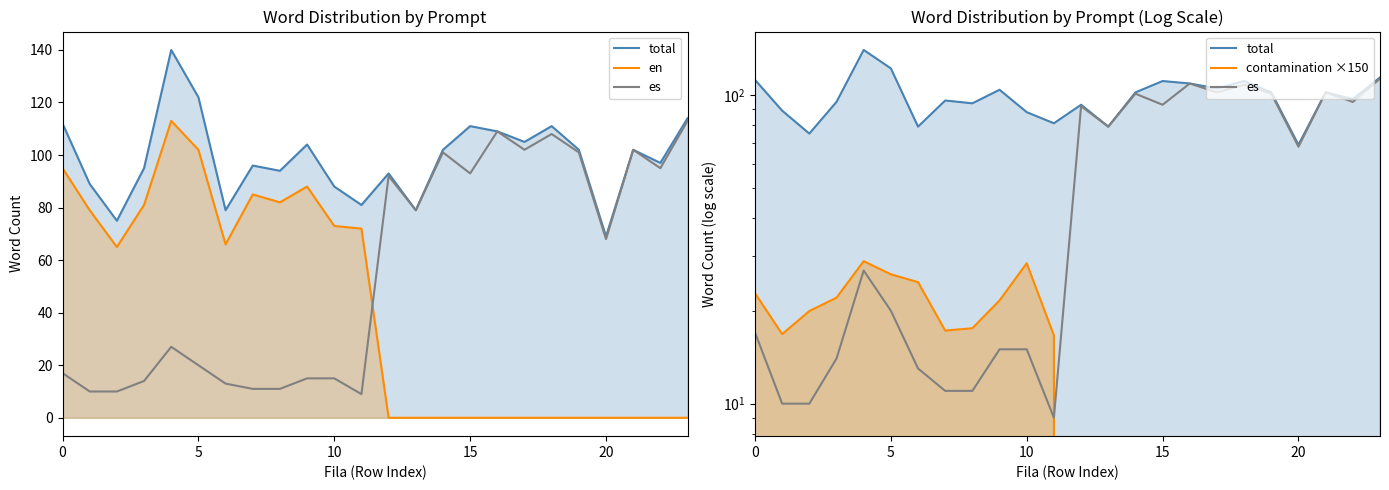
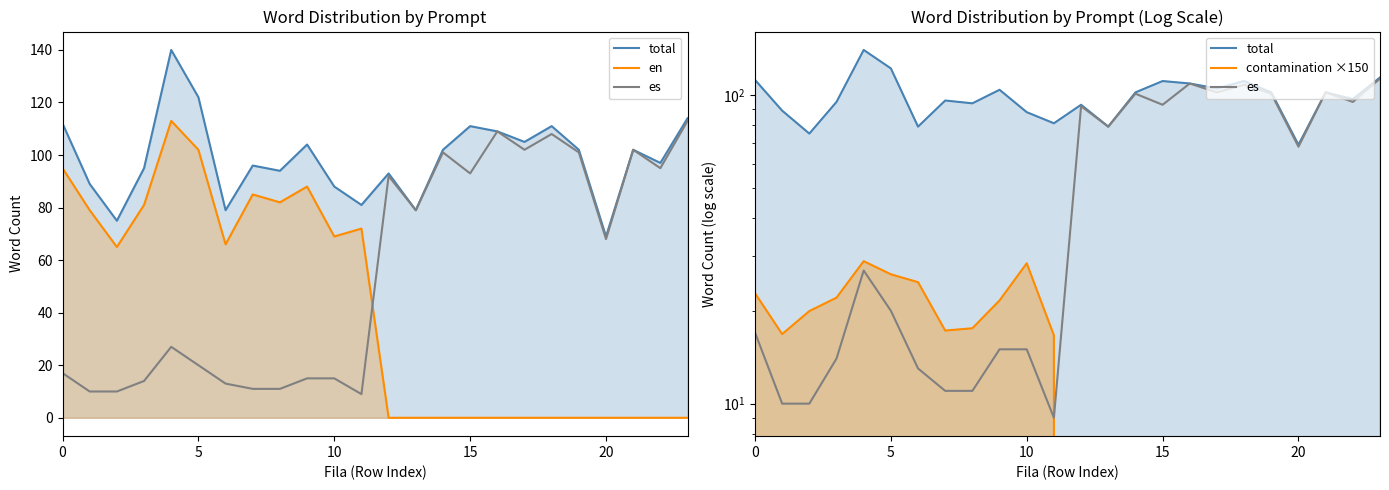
Word Distribution by Prompt, en, 10: 73 -> 69
